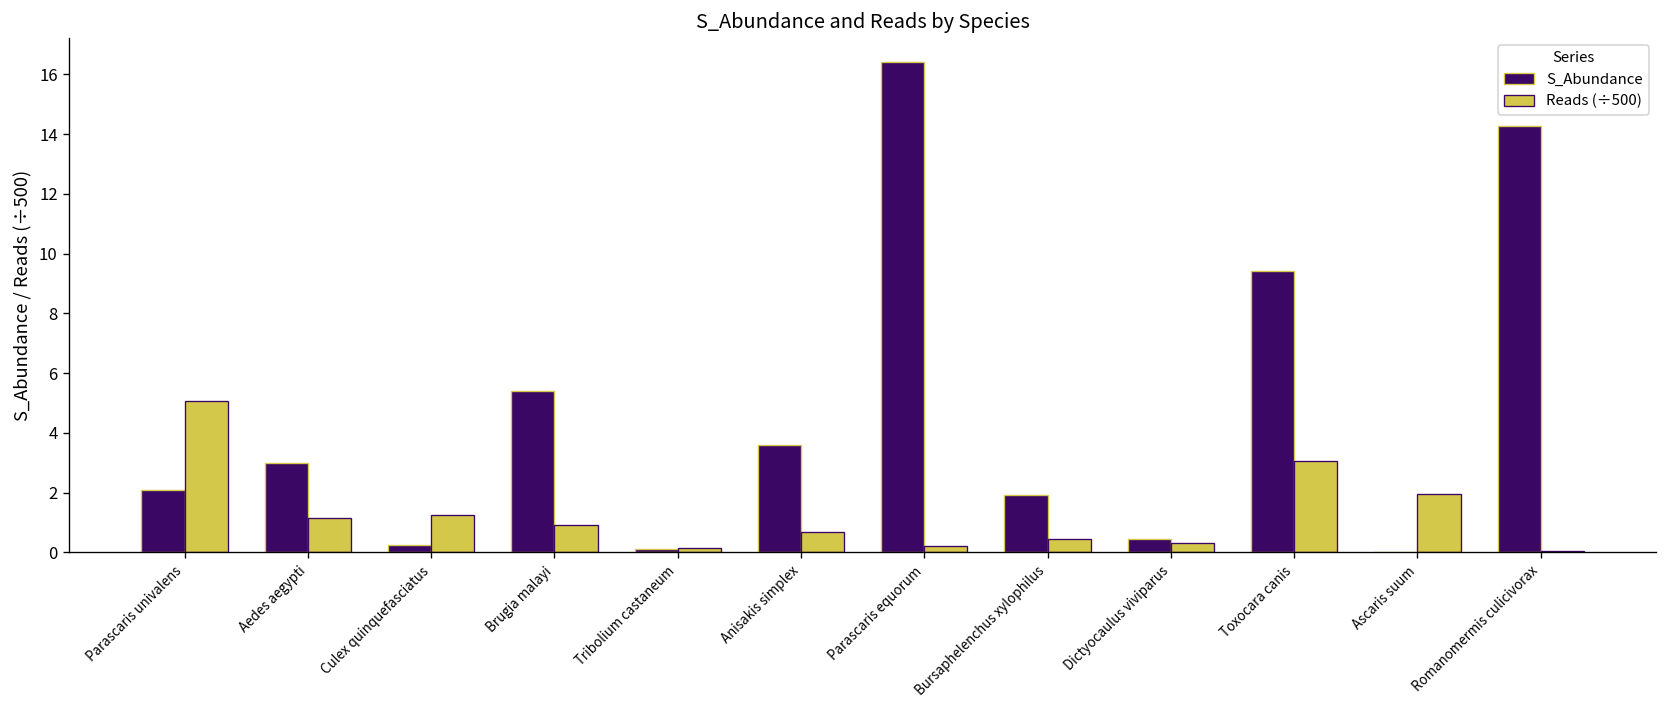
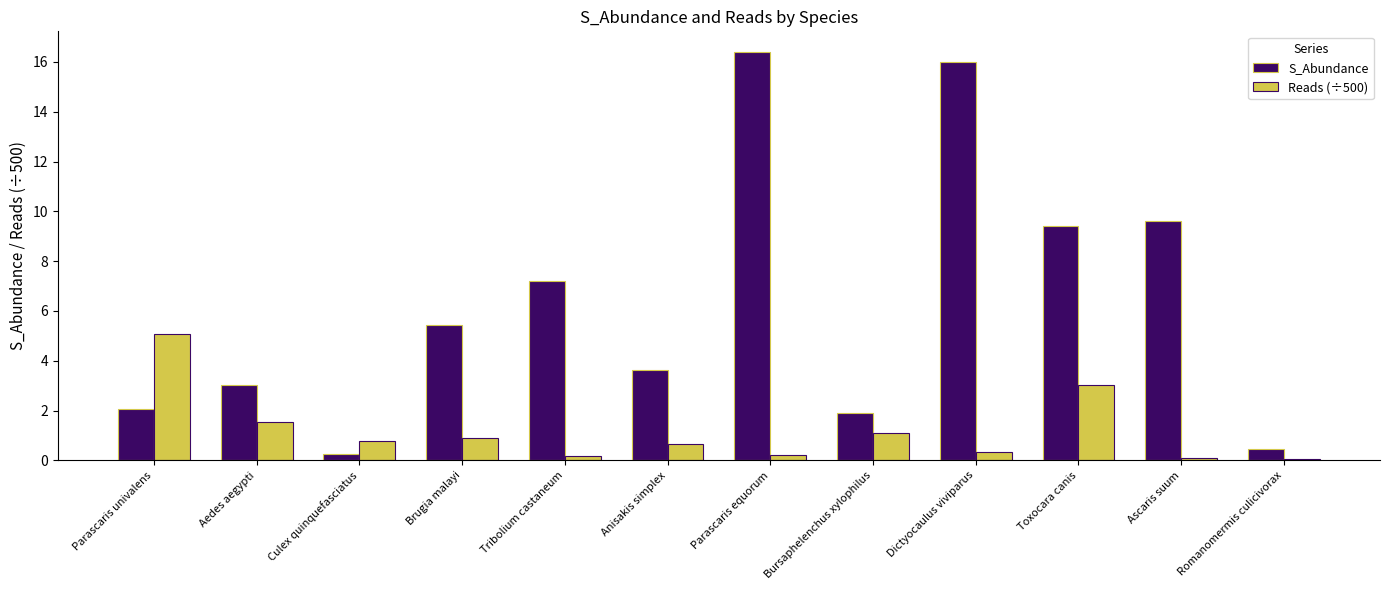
Reads (÷500), Aedes aegypti: 1.1 -> 1.6
Reads (÷500), Culex quinquefasciatus: 1.3 -> 0.8
S_Abundance, Tribolium castaneum: 0.1 -> 7.2
Reads (÷500), Bursaphelenchus xylophilus: 0.5 -> 1.1
S_Abundance, Dictyocaulus viviparus: 0.4 -> 16.0
S_Abundance, Ascaris suum: 0.0 -> 9.6
Reads (÷500), Ascaris suum: 2.0 -> 0.1
S_Abundance, Romanomermis culicivorax: 14.3 -> 0.5
